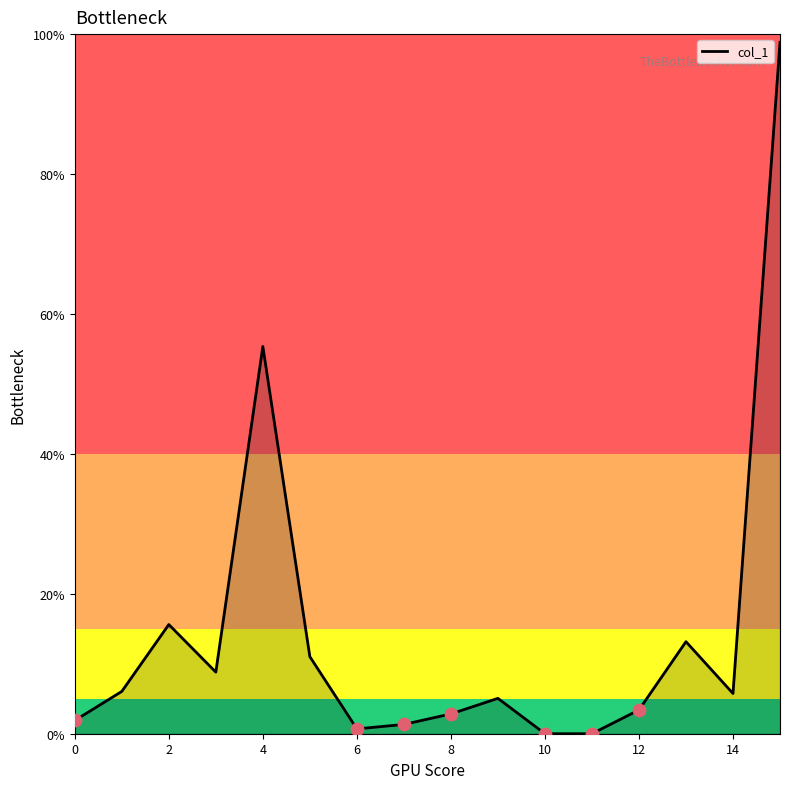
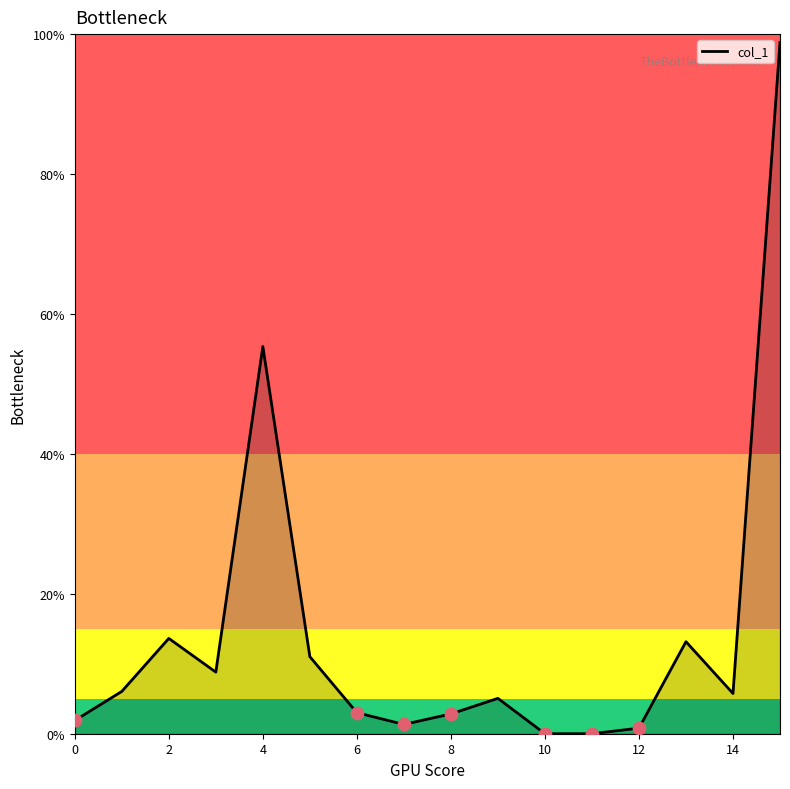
col_1, 2: 16% -> 14%
col_1, 6: 1% -> 3%
col_1, 12: 3% -> 1%
